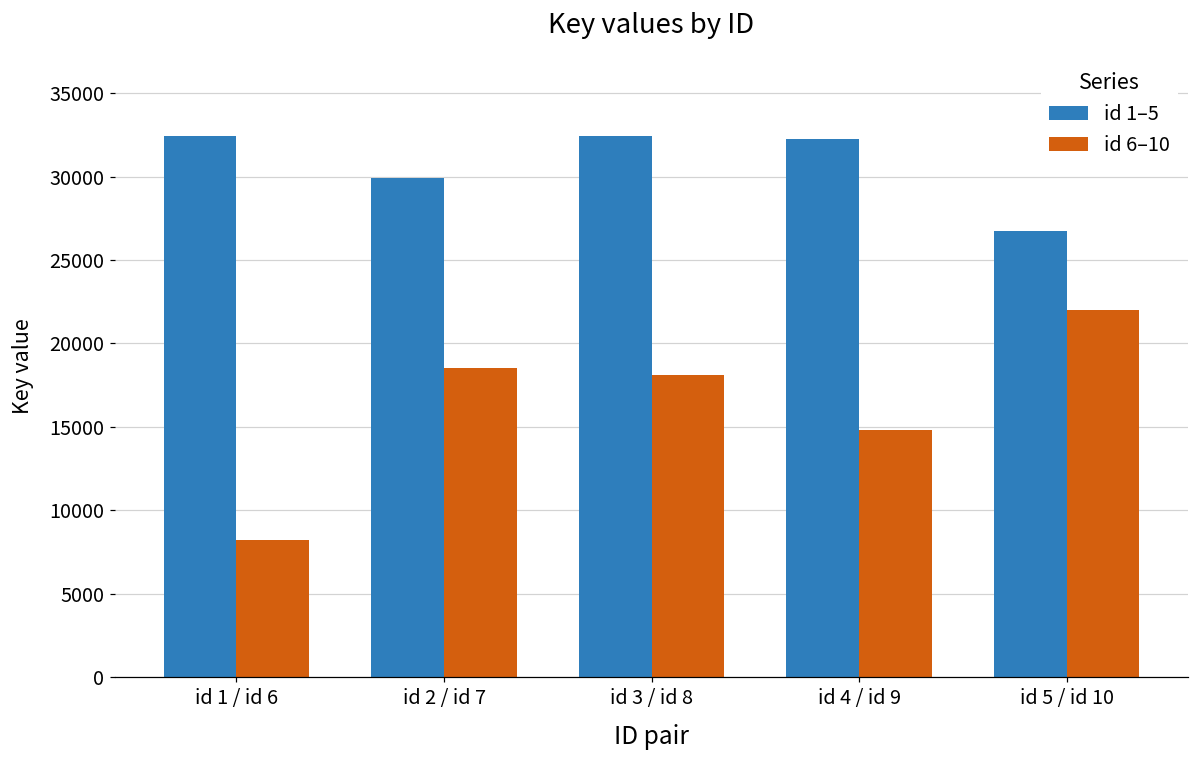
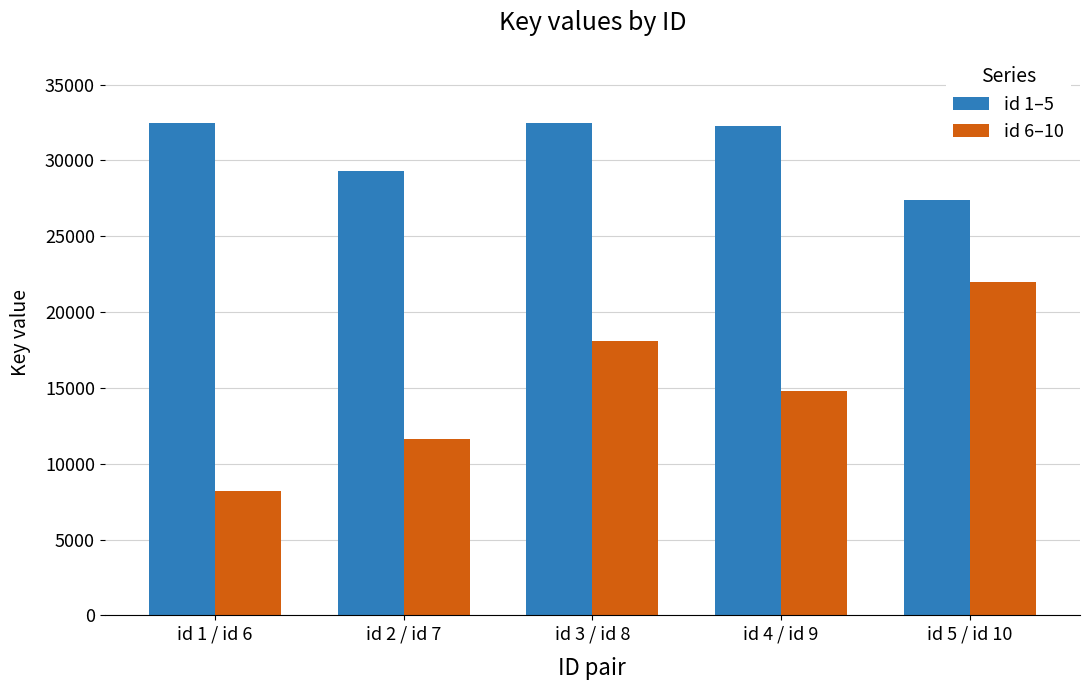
id 1–5, id 2 / id 7: 29900 -> 29300
id 6–10, id 2 / id 7: 18500 -> 11600
id 1–5, id 5 / id 10: 26700 -> 27400
